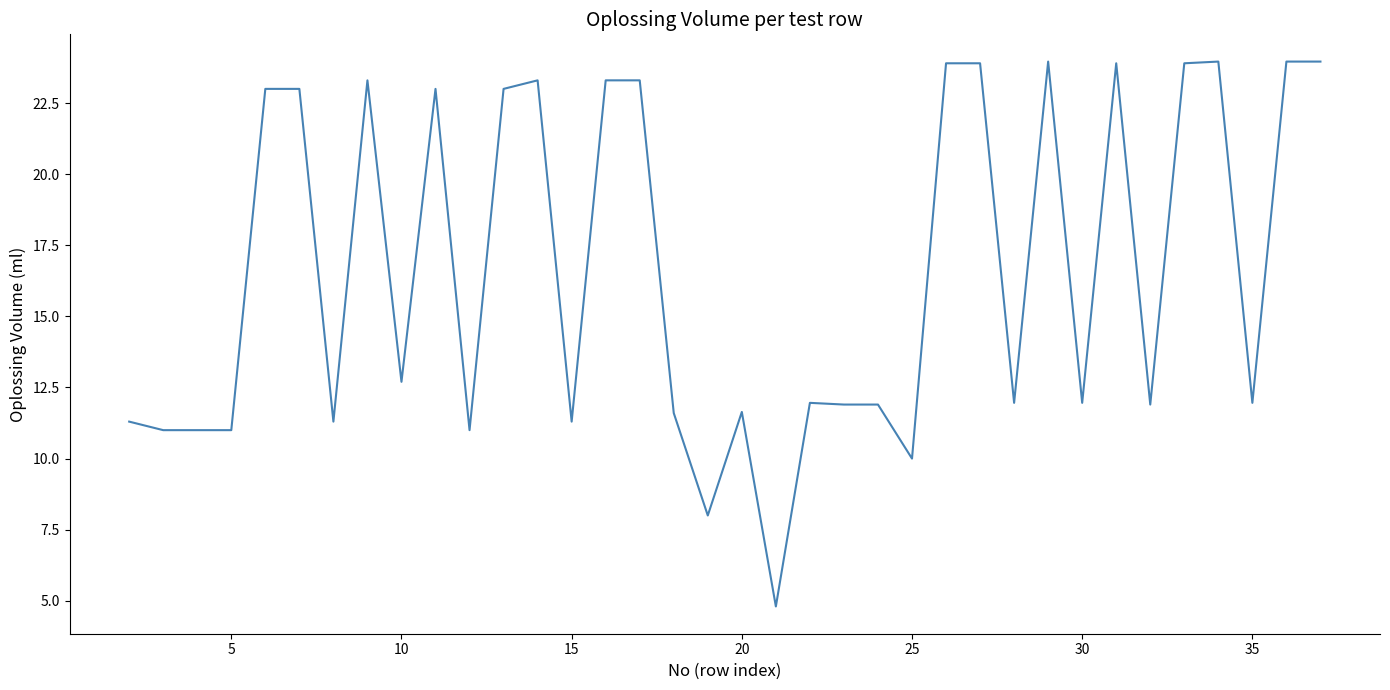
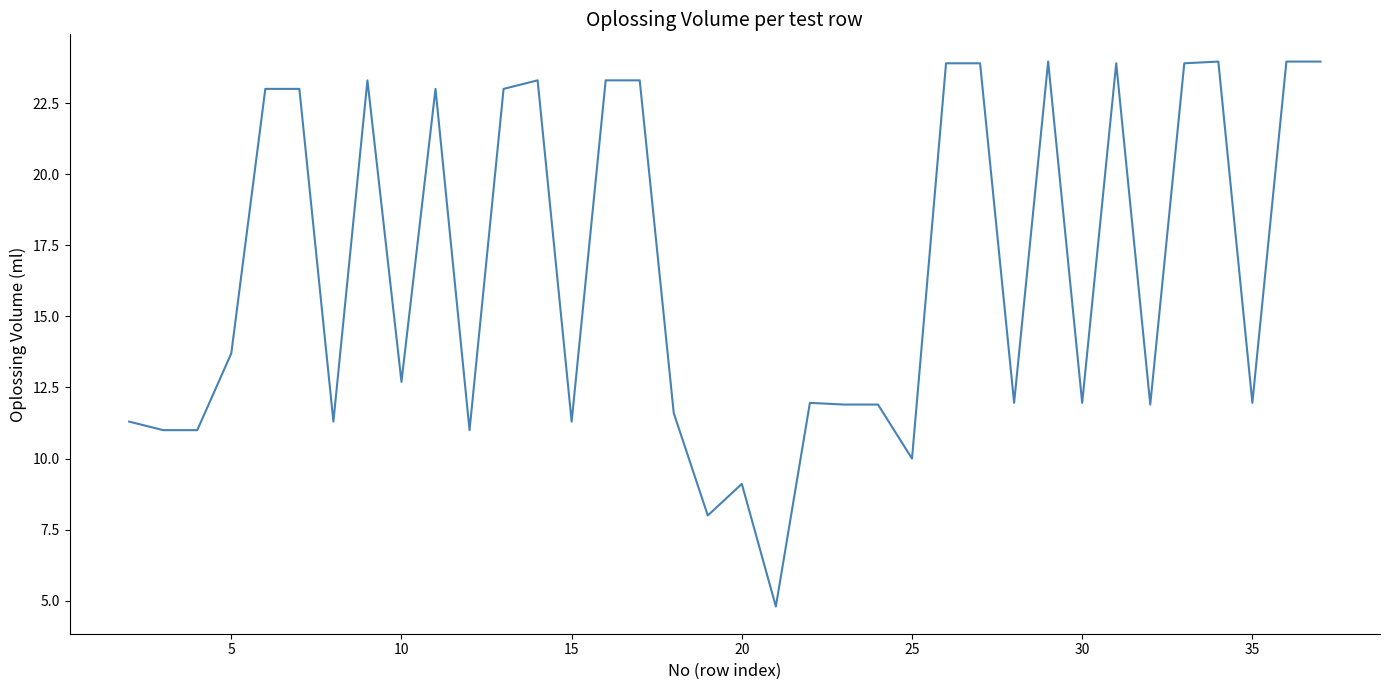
5: 11.0 -> 13.7
20: 11.6 -> 9.1
